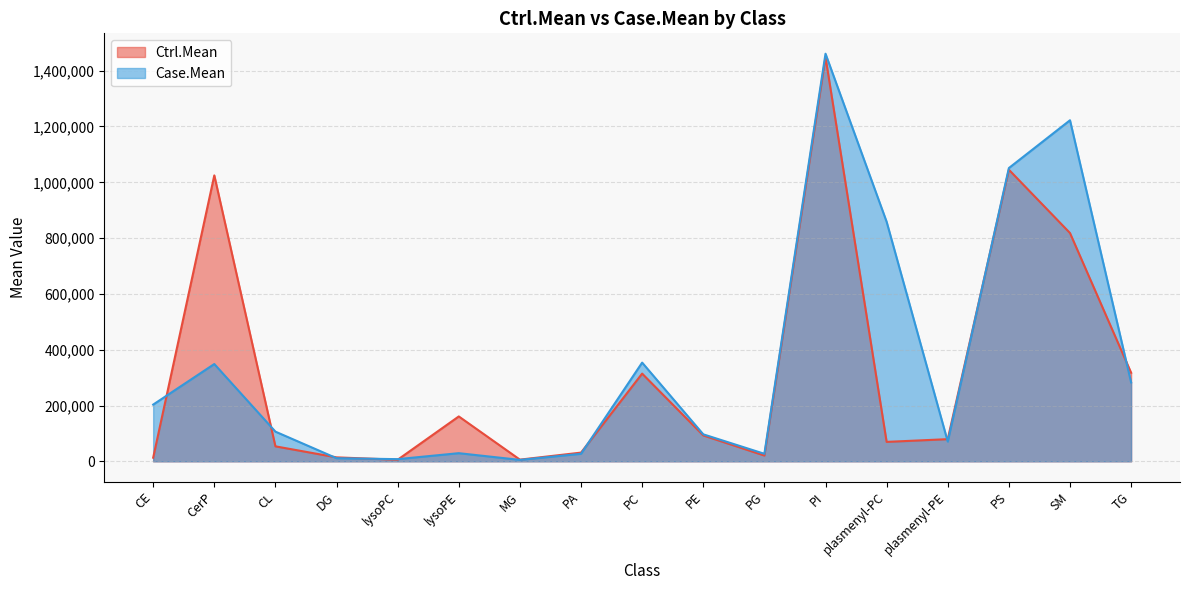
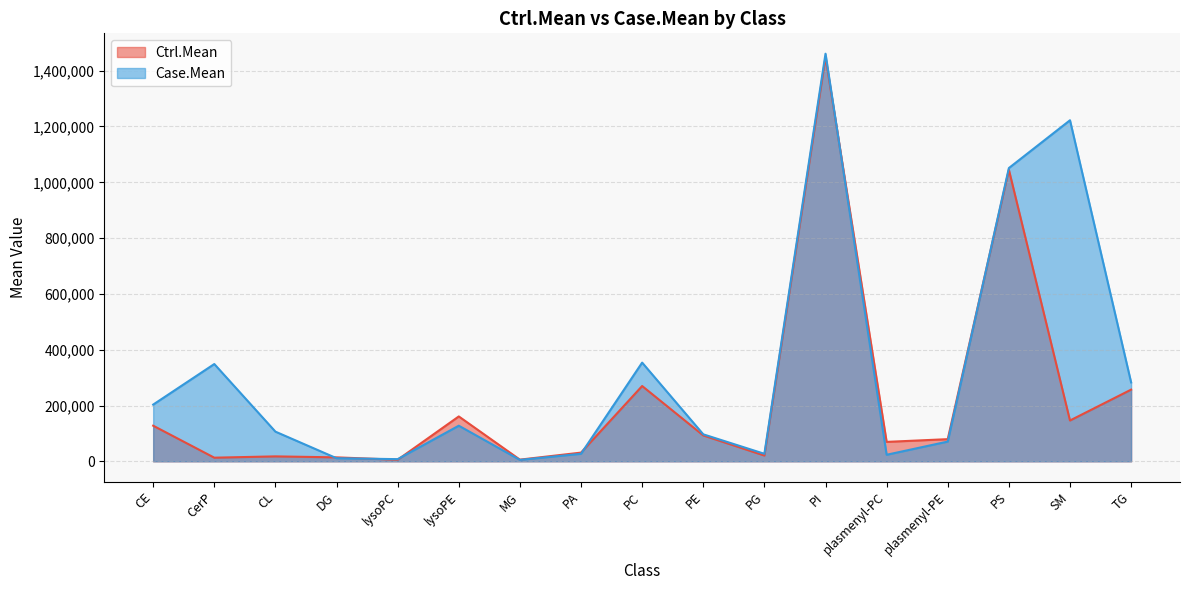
Ctrl.Mean, CE: 10,000 -> 130,000
Ctrl.Mean, CerP: 1,020,000 -> 10,000
Ctrl.Mean, CL: 50,000 -> 20,000
Case.Mean, lysoPE: 30,000 -> 130,000
Ctrl.Mean, PC: 310,000 -> 270,000
Case.Mean, plasmenyl-PC: 860,000 -> 20,000
Ctrl.Mean, SM: 820,000 -> 150,000
Ctrl.Mean, TG: 320,000 -> 260,000
